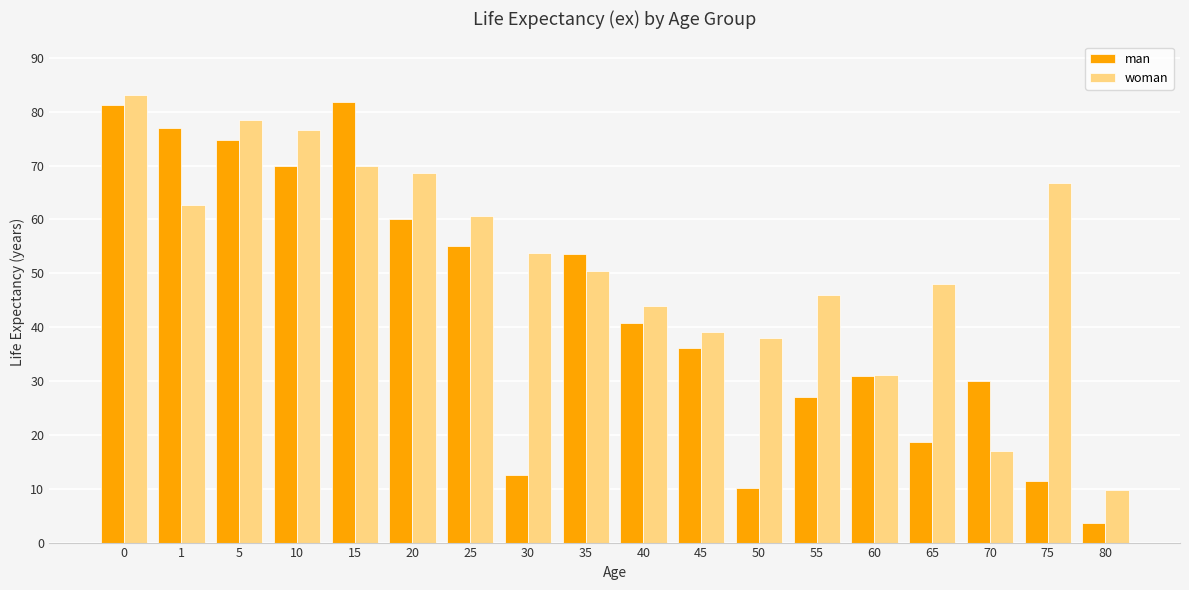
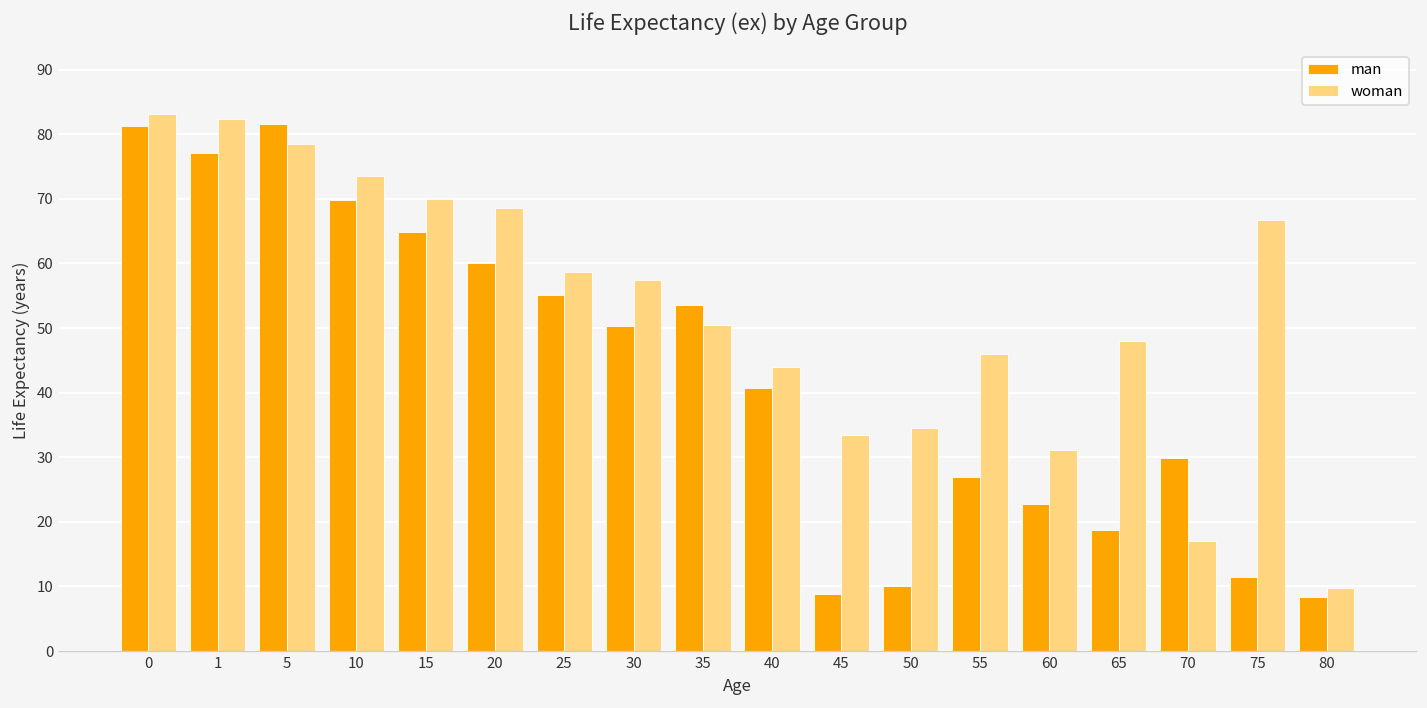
woman, 1: 63 -> 82
man, 5: 75 -> 82
woman, 10: 77 -> 73
man, 15: 82 -> 65
woman, 25: 61 -> 59
man, 30: 13 -> 50
woman, 30: 54 -> 57
man, 45: 36 -> 9
woman, 45: 39 -> 33
woman, 50: 38 -> 34
man, 60: 31 -> 23
man, 80: 4 -> 8
